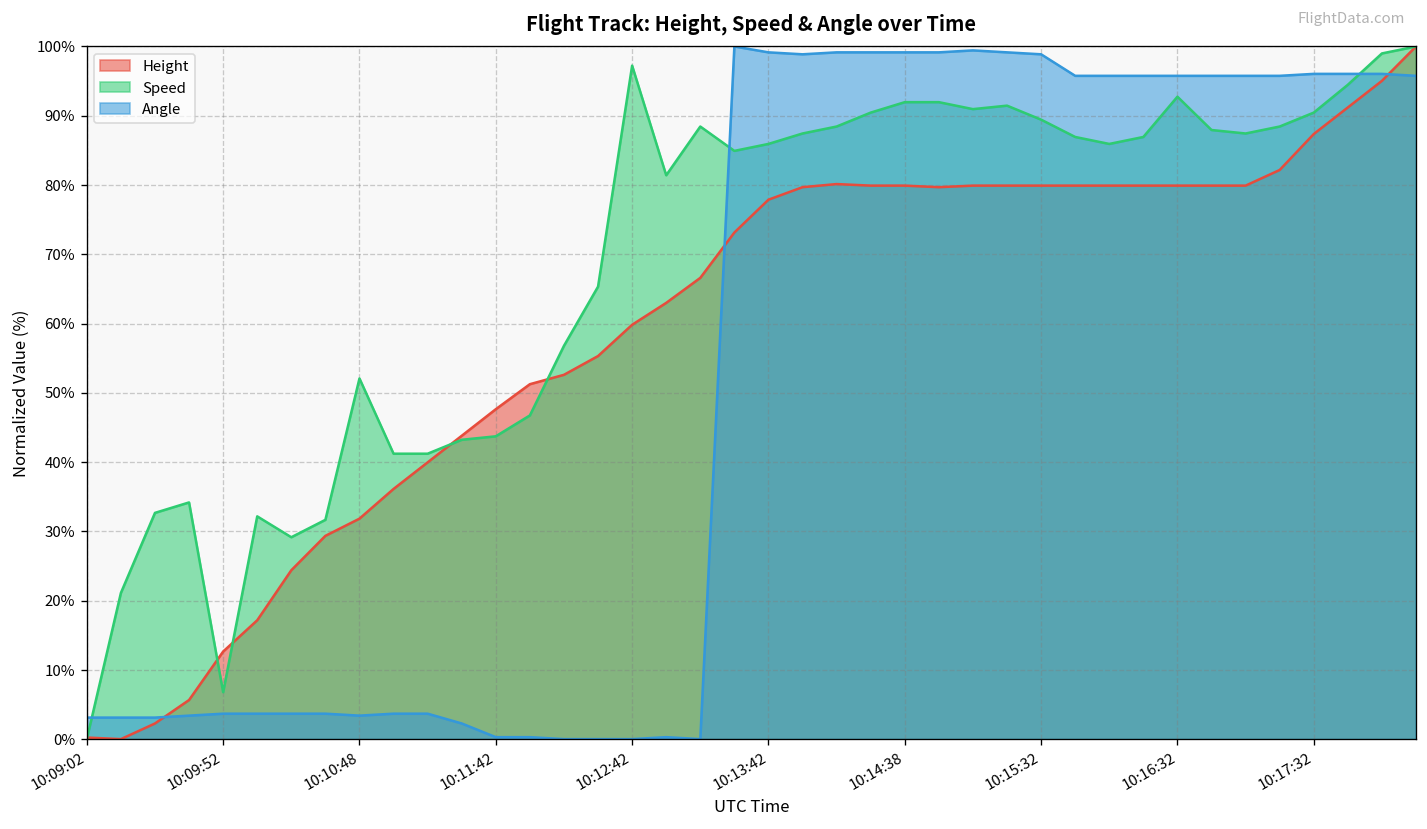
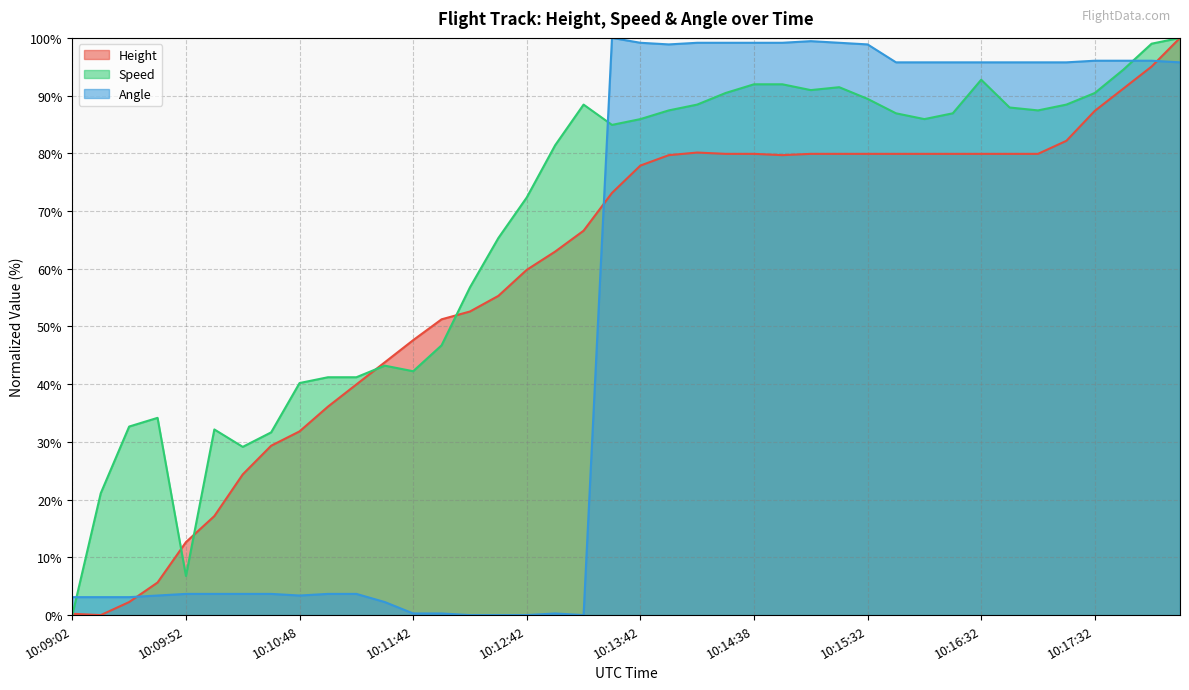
Speed, 10:10:48: 52% -> 40%
Speed, 10:11:42: 44% -> 42%
Speed, 10:12:42: 97% -> 72%
